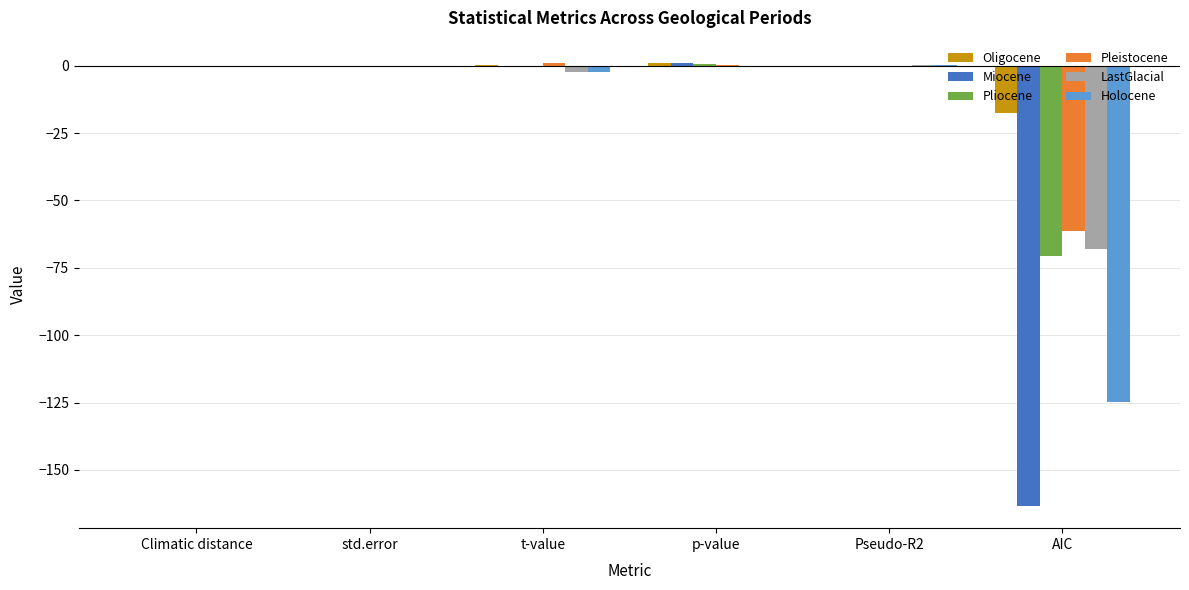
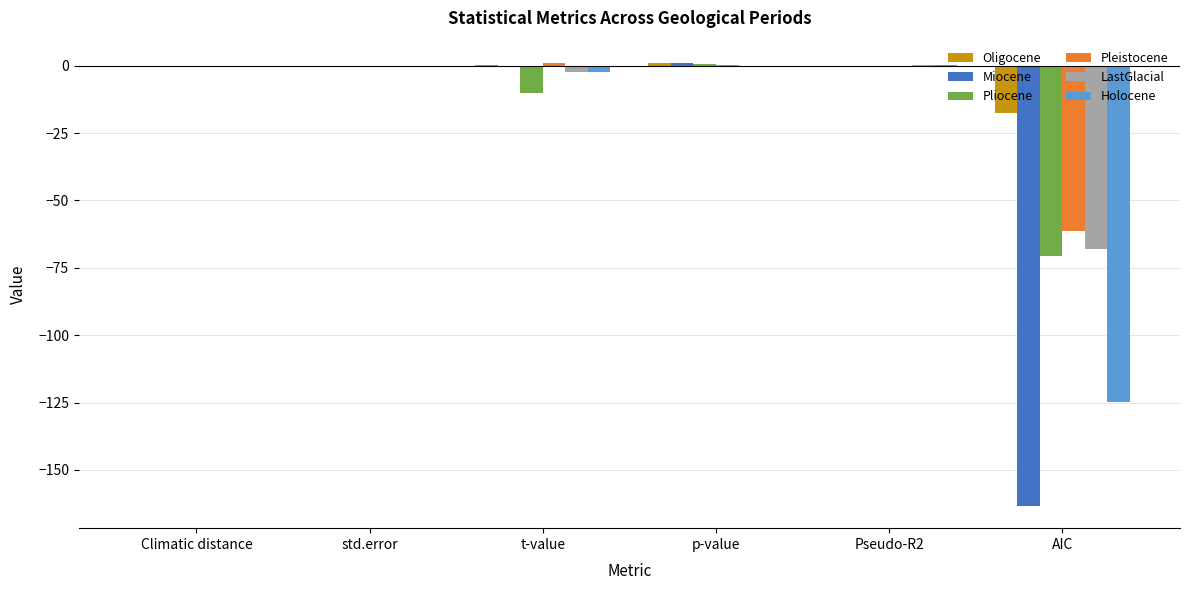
Pliocene, t-value: 0 -> -10
